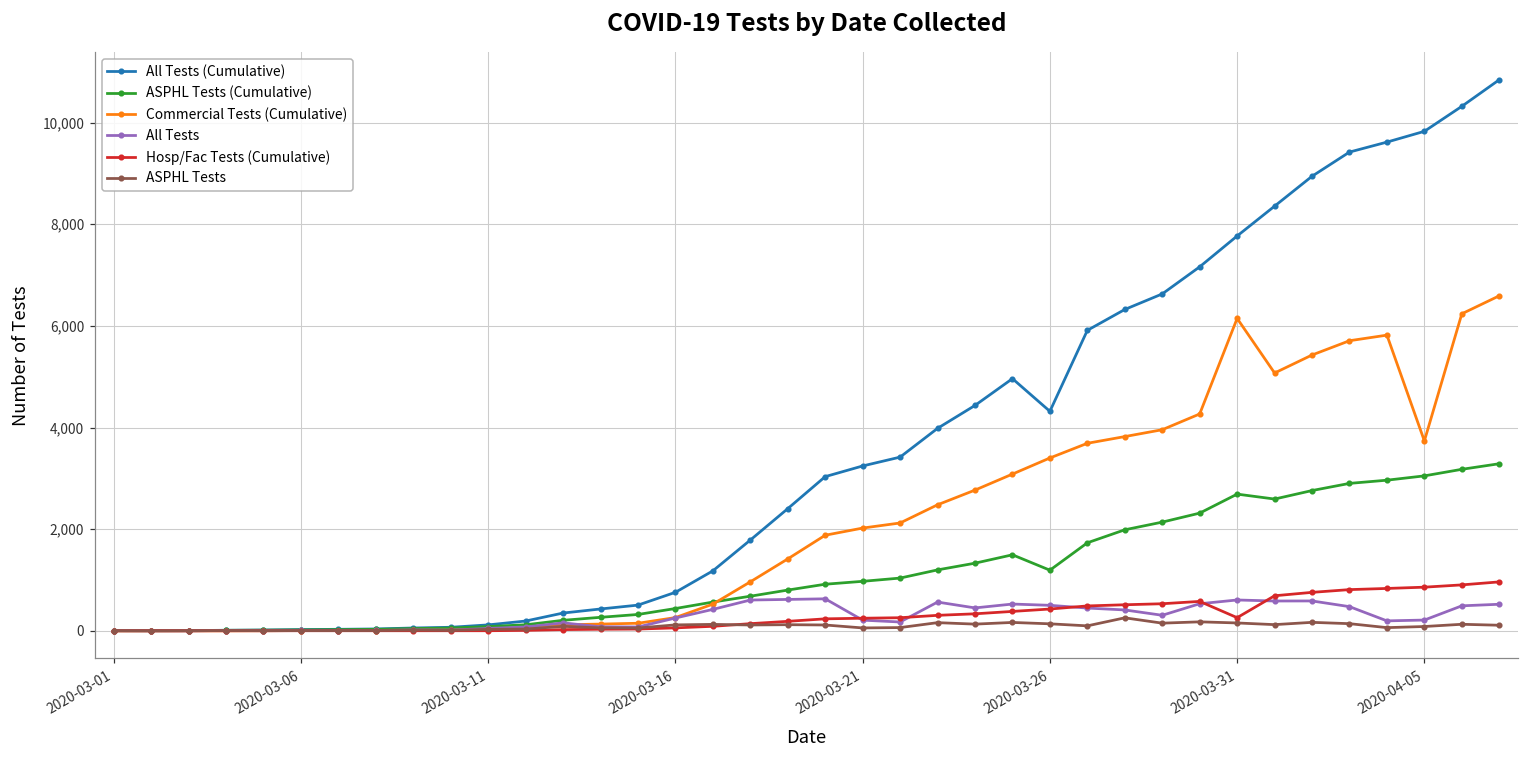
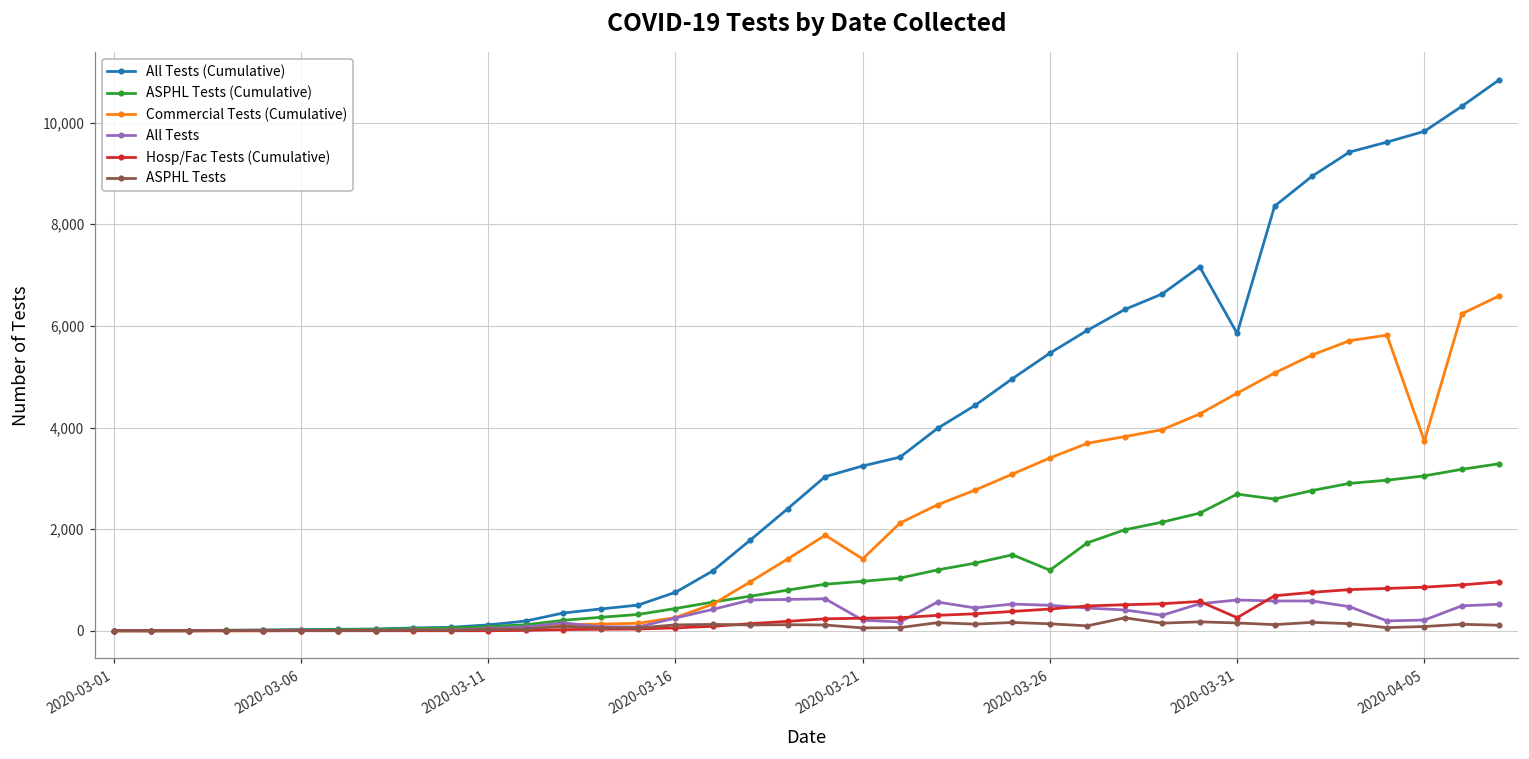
Commercial Tests (Cumulative), 2020-03-21: 2,000 -> 1,400
All Tests (Cumulative), 2020-03-26: 4,300 -> 5,500
All Tests (Cumulative), 2020-03-31: 7,800 -> 5,900
Commercial Tests (Cumulative), 2020-03-31: 6,100 -> 4,700
